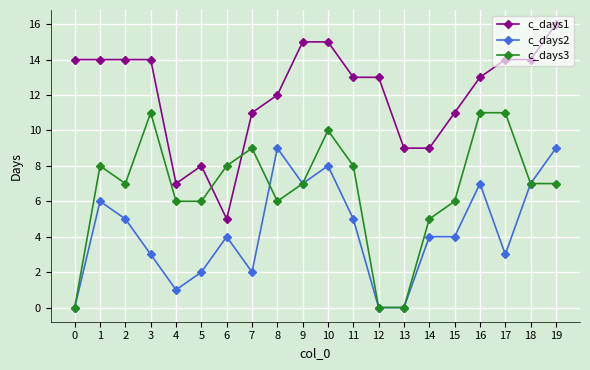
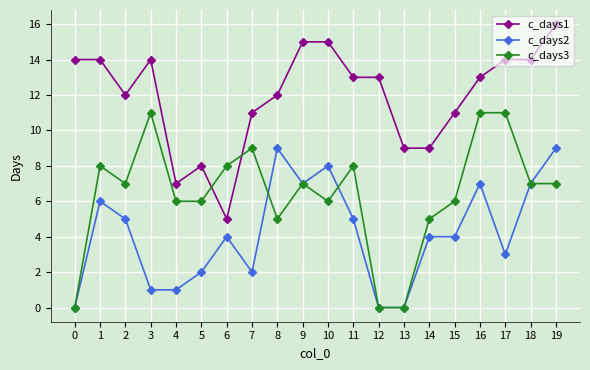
c_days1, 2: 14 -> 12
c_days2, 3: 3 -> 1
c_days3, 8: 6 -> 5
c_days3, 10: 10 -> 6
